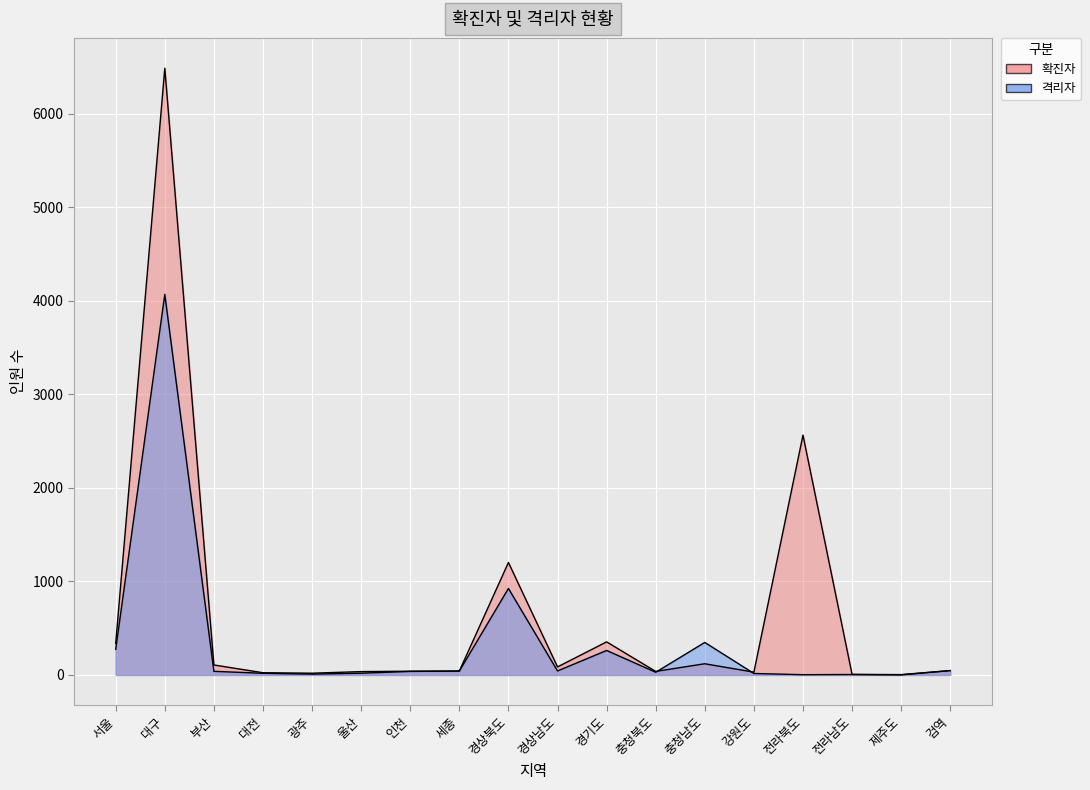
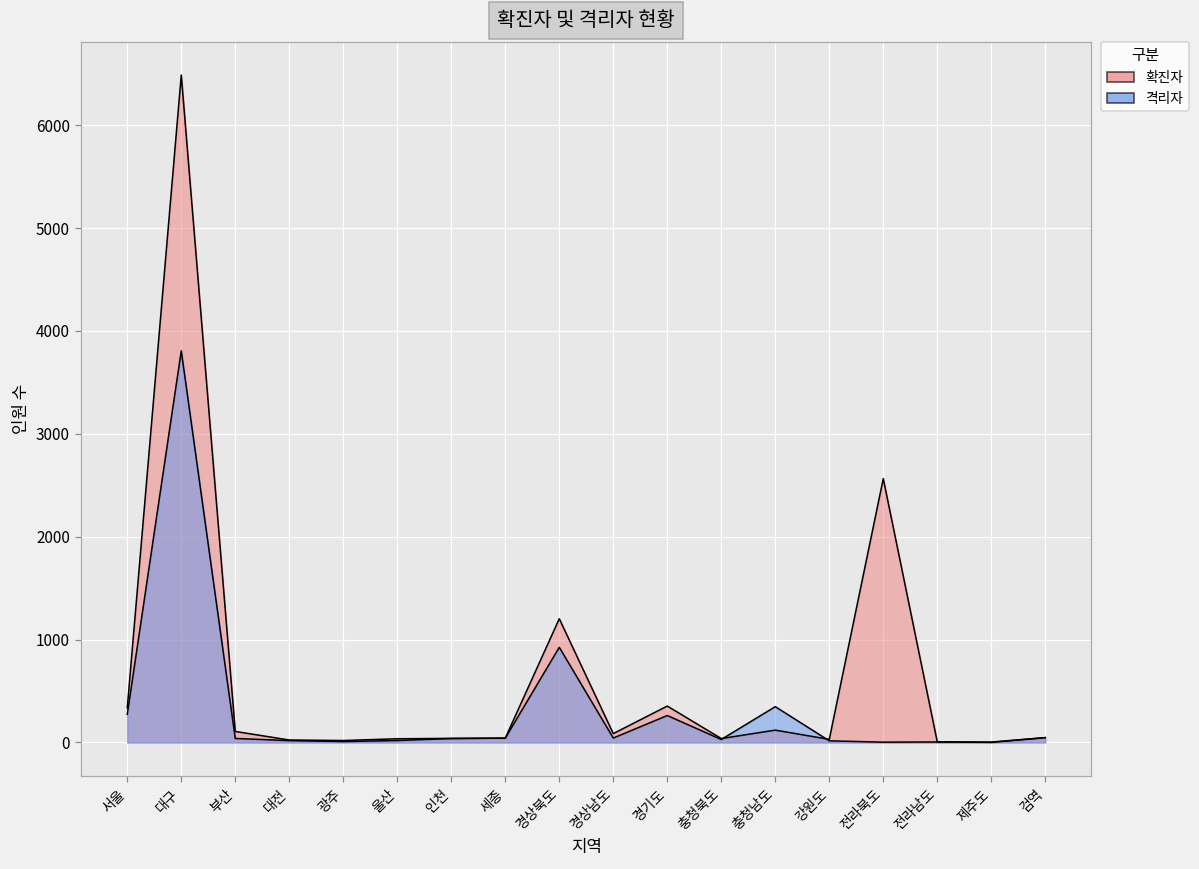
격리자, 대구: 4100 -> 3800
